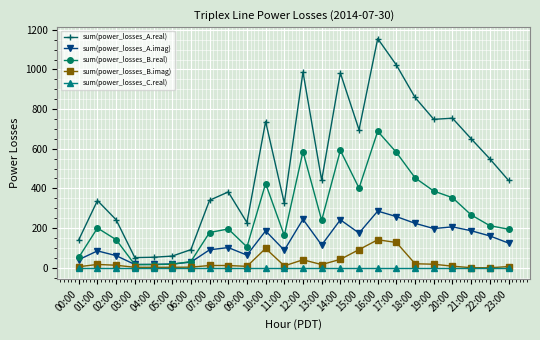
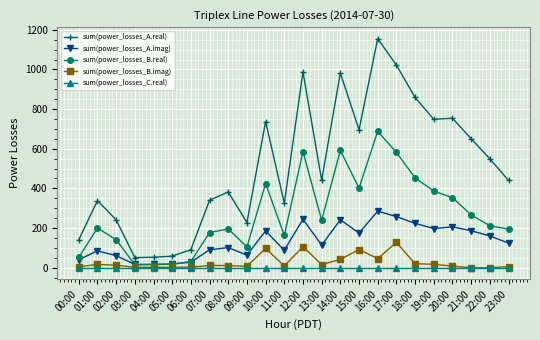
sum(power_losses_B.imag), 12:00: 40 -> 110
sum(power_losses_B.imag), 16:00: 140 -> 50
